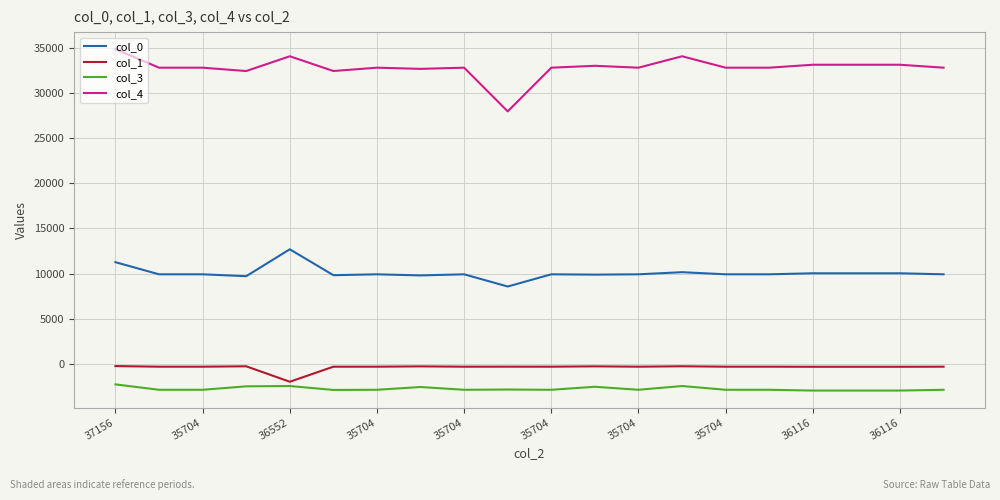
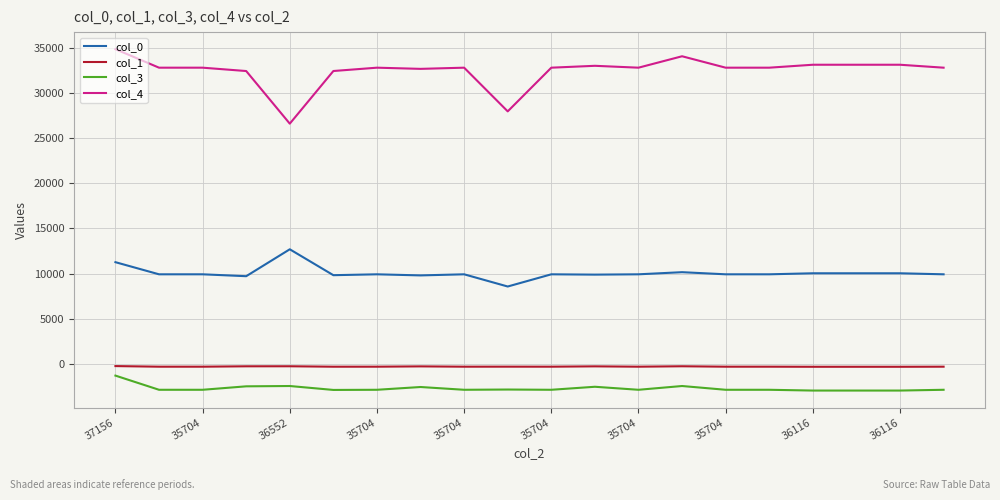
col_3, 37156: -2000 -> -1000
col_1, 36552: -2000 -> 0
col_4, 36552: 34000 -> 27000
